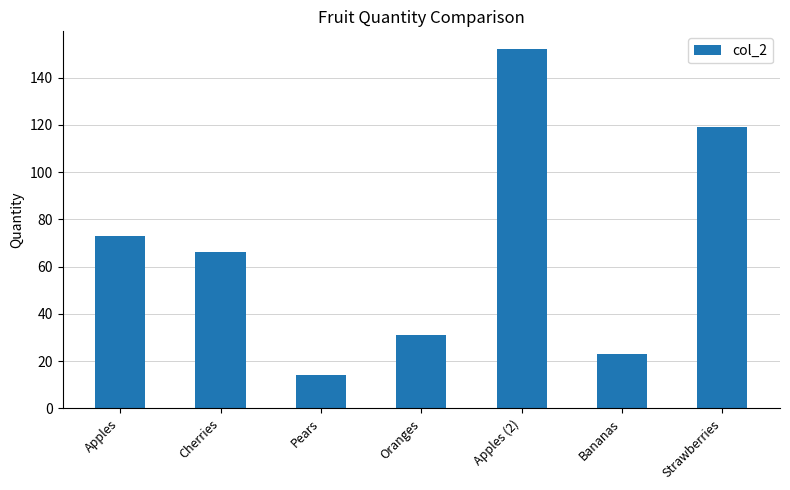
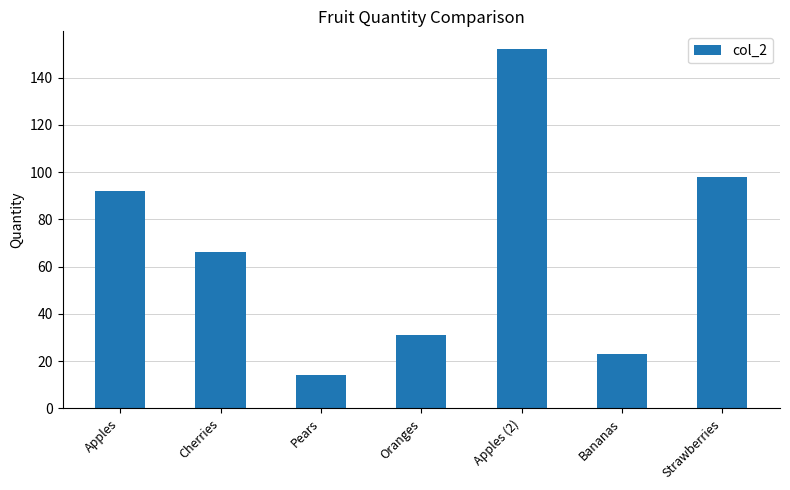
Apples: 73 -> 92
Strawberries: 119 -> 98
